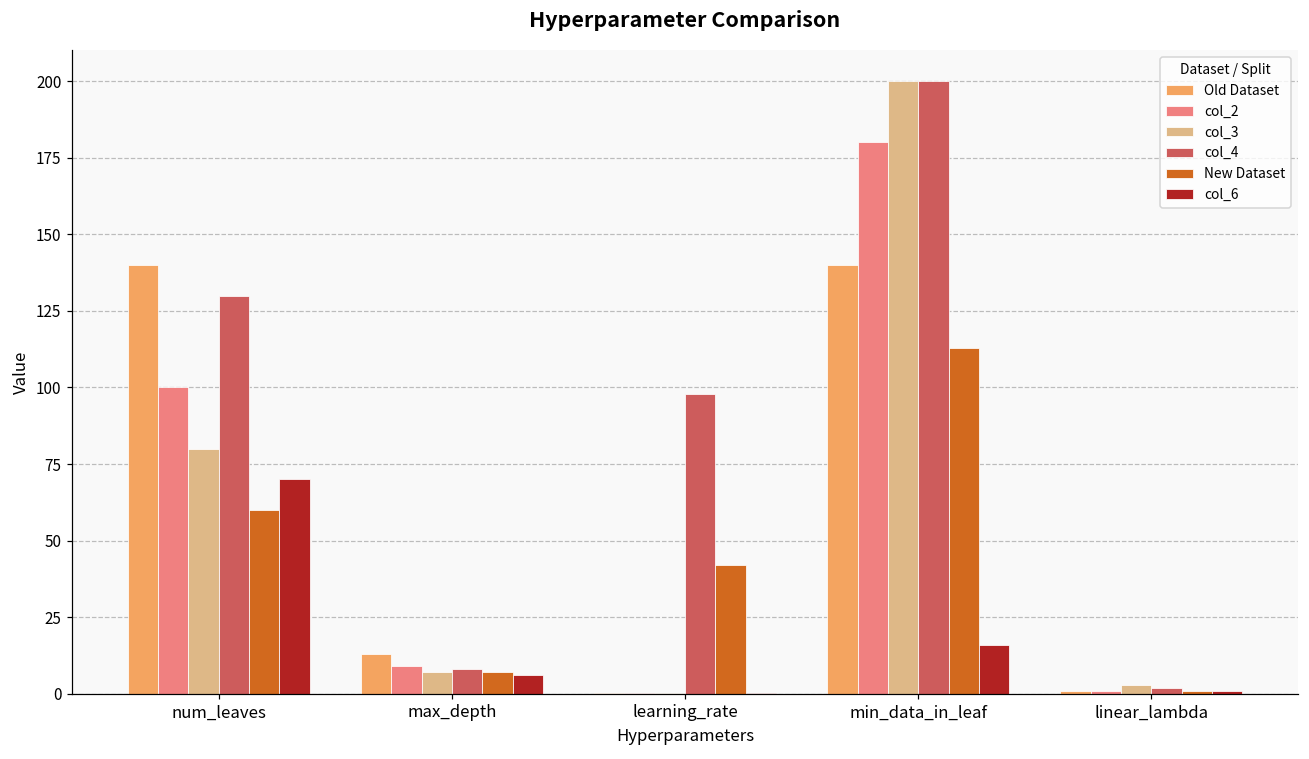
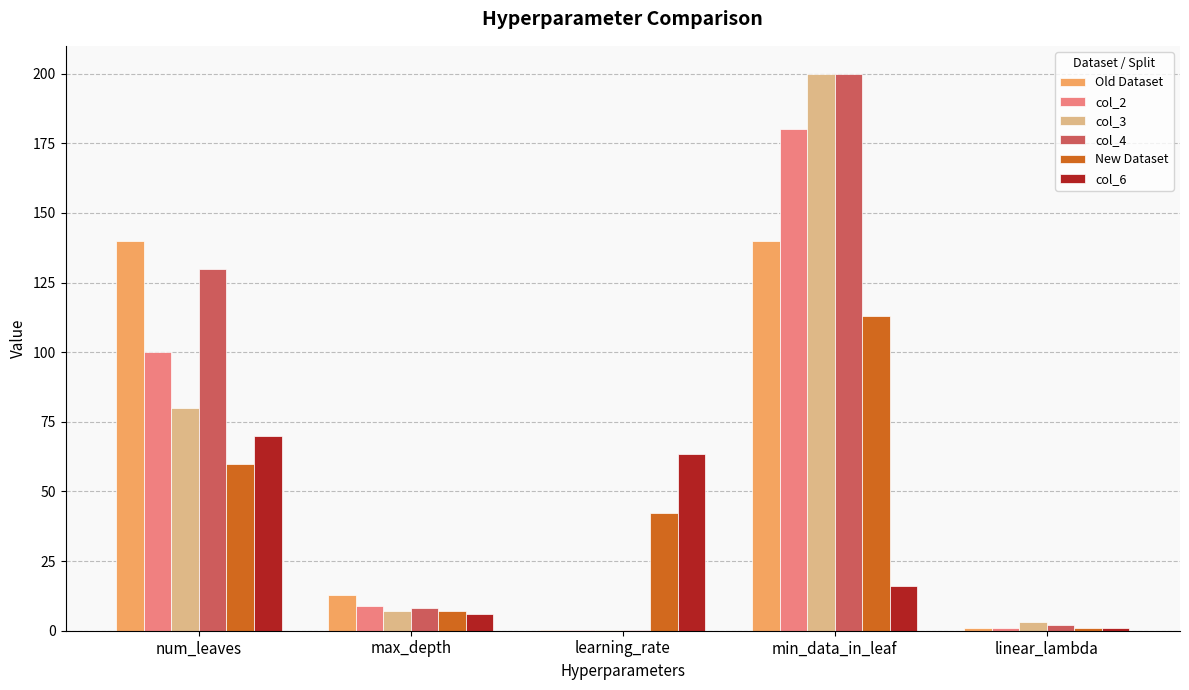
col_4, learning_rate: 98 -> 0
col_6, learning_rate: 0 -> 64
